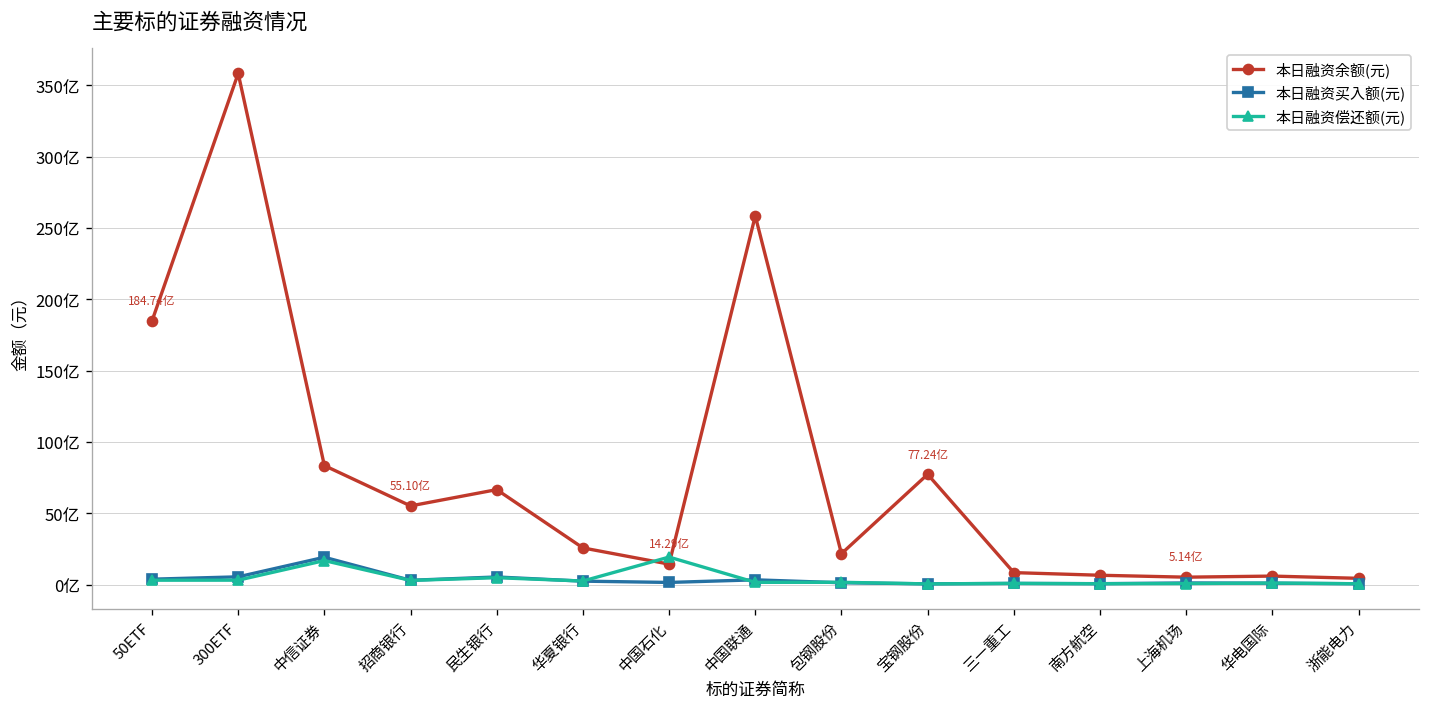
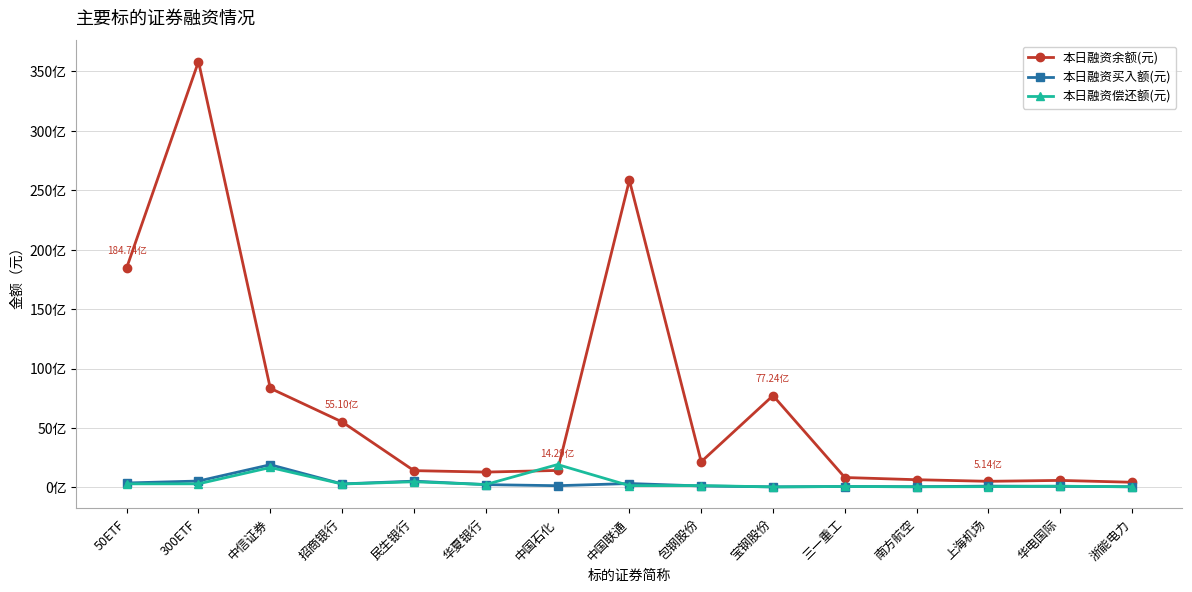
本日融资余额(元), 民生银行: 67亿 -> 14亿
本日融资余额(元), 华夏银行: 26亿 -> 13亿
